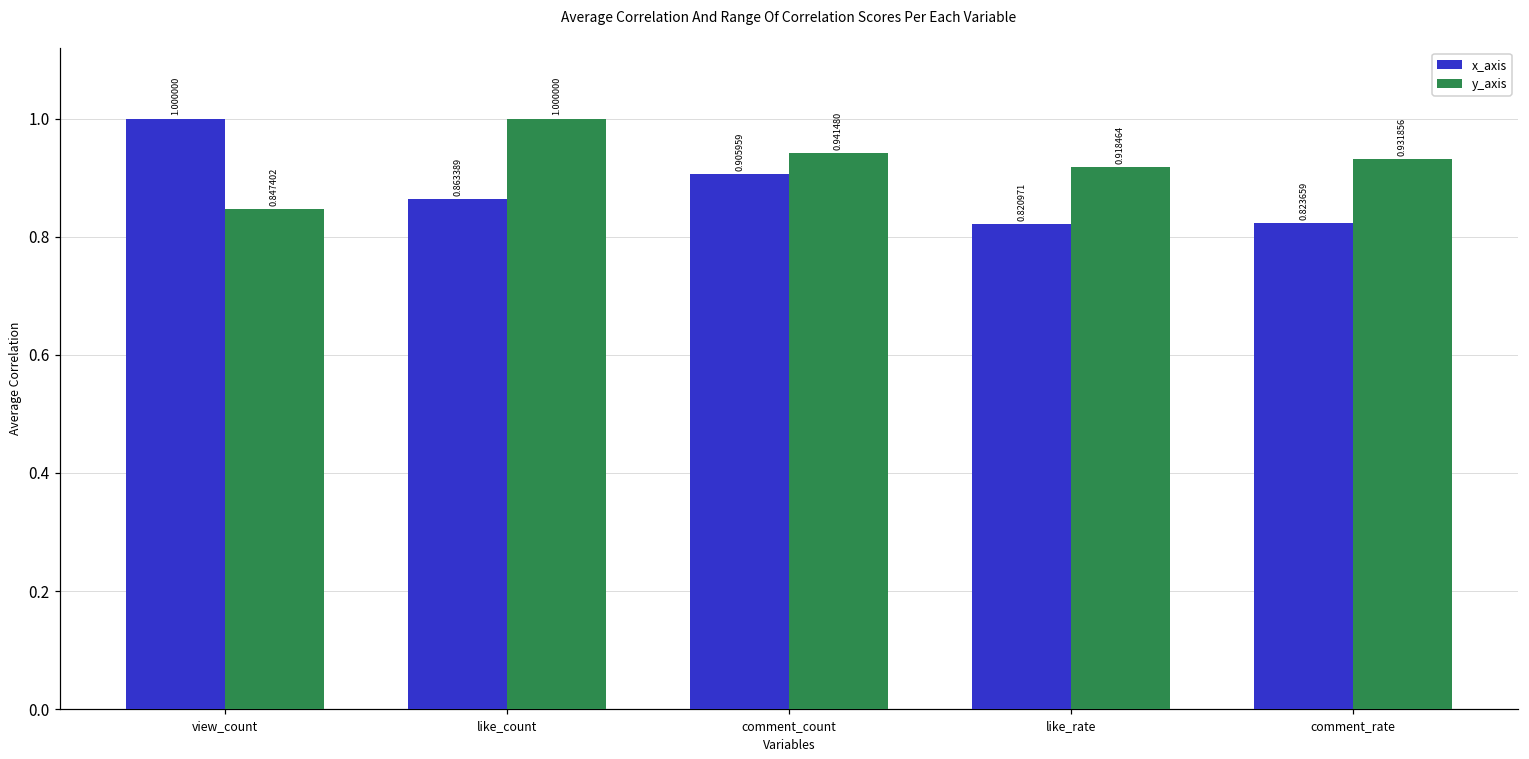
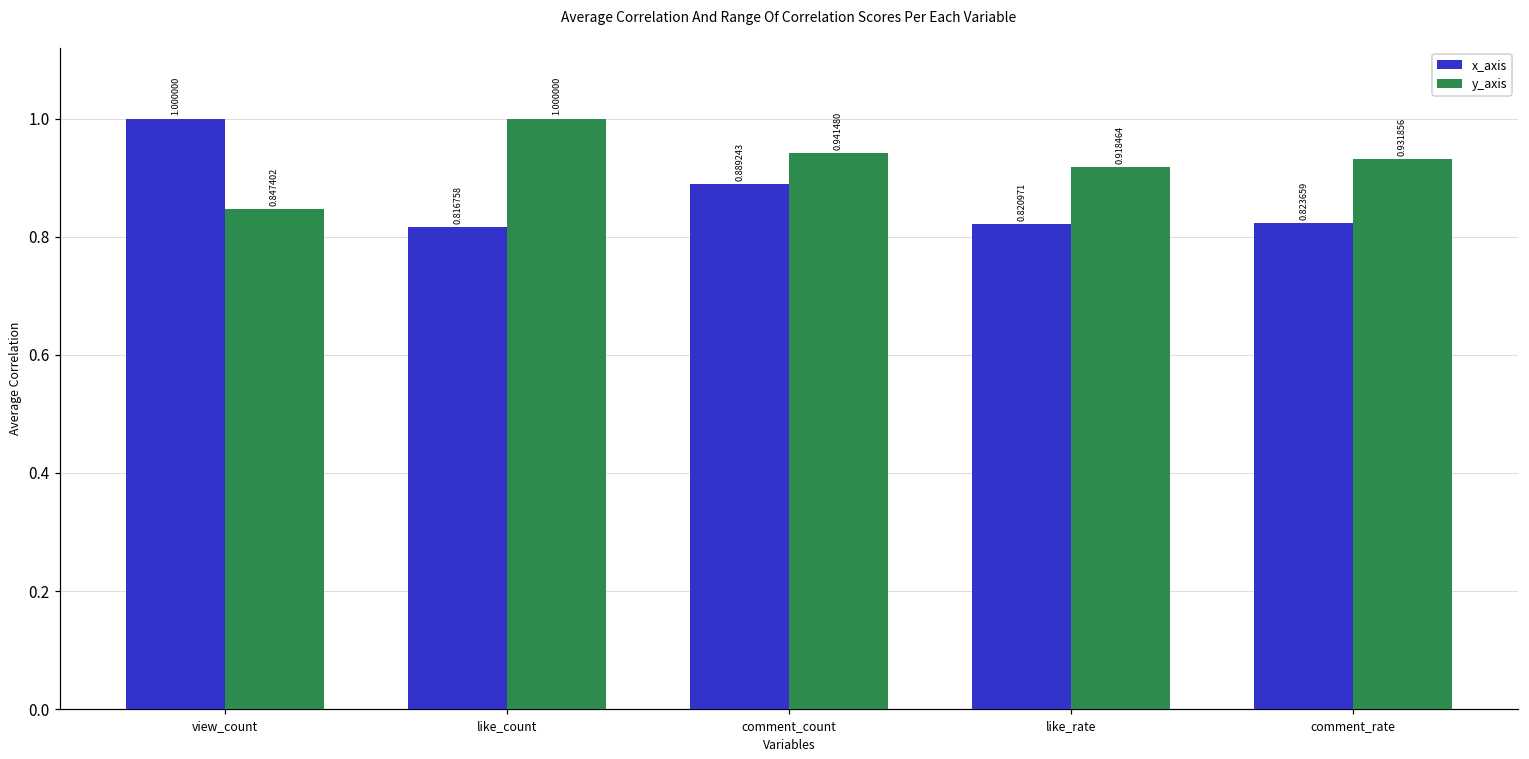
x_axis, like_count: 0.863389 -> 0.816758
x_axis, comment_count: 0.905959 -> 0.889243
